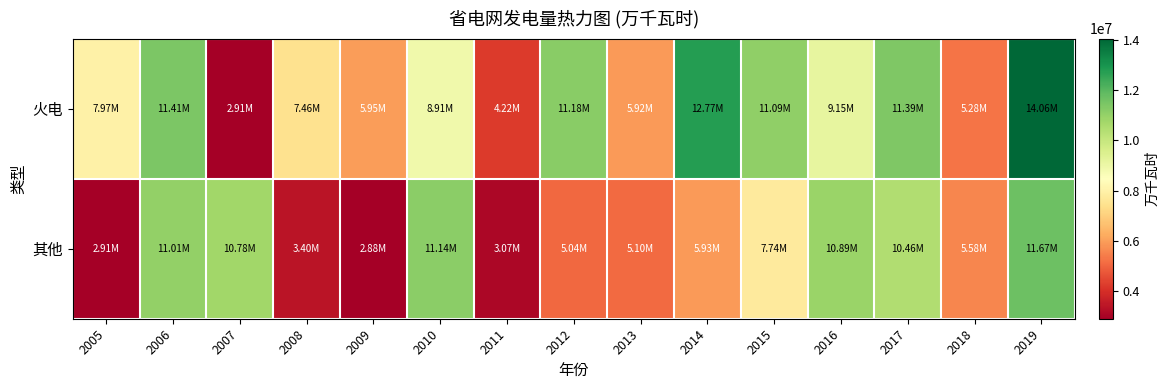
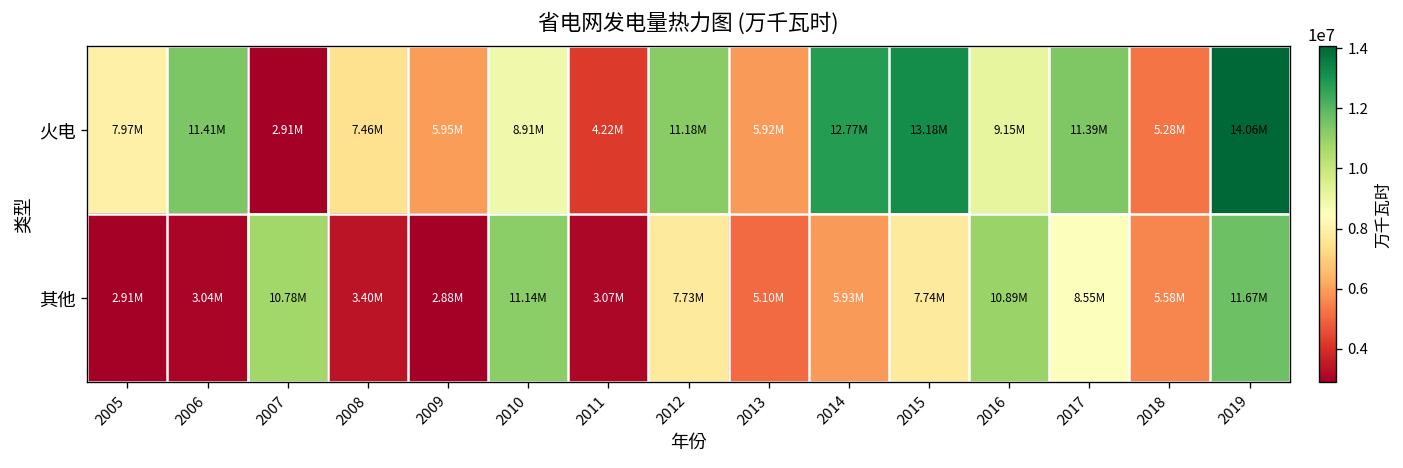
火电, 2015: 11.09M -> 13.18M
其他, 2006: 11.01M -> 3.04M
其他, 2012: 5.04M -> 7.73M
其他, 2017: 10.46M -> 8.55M
